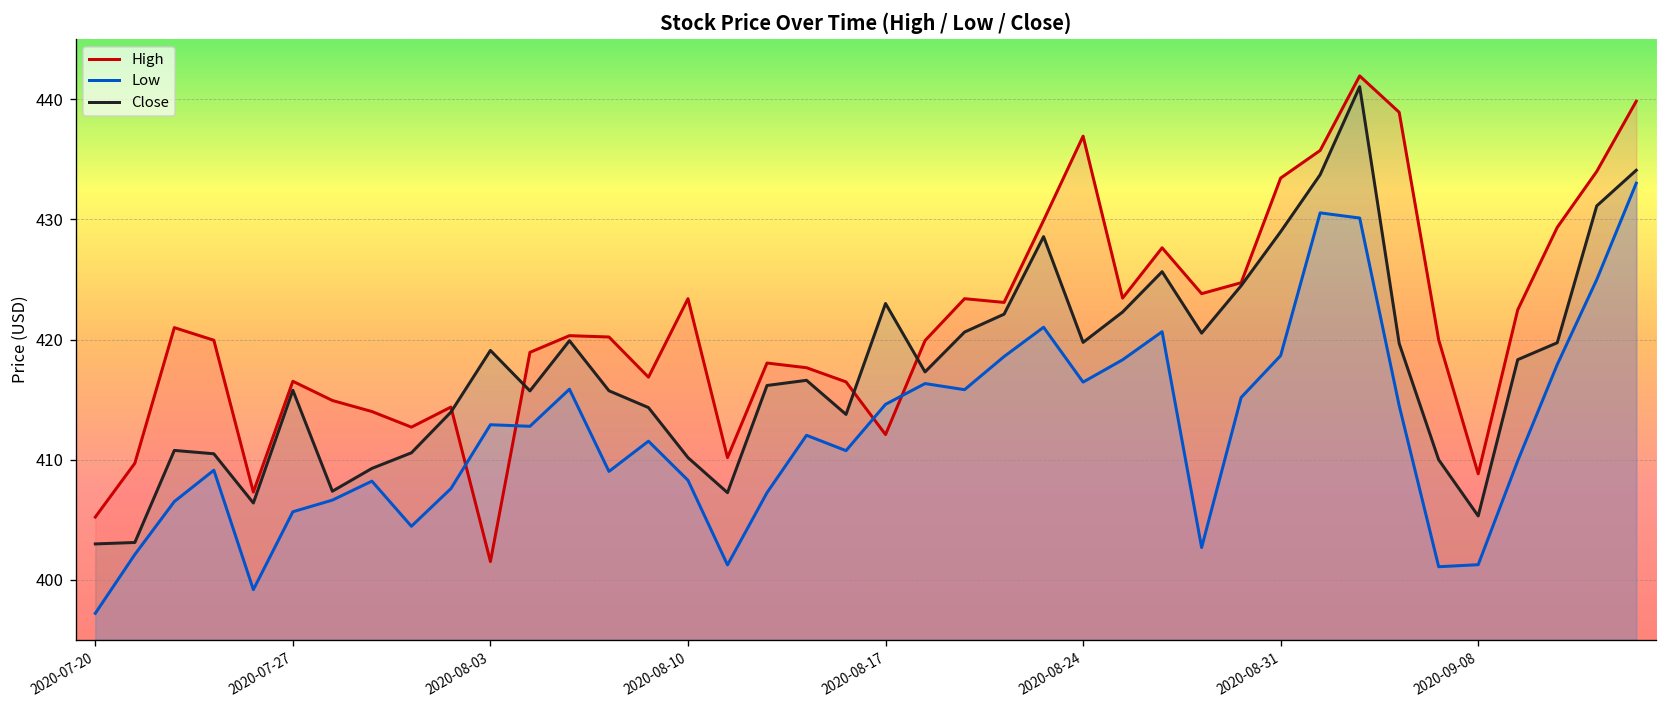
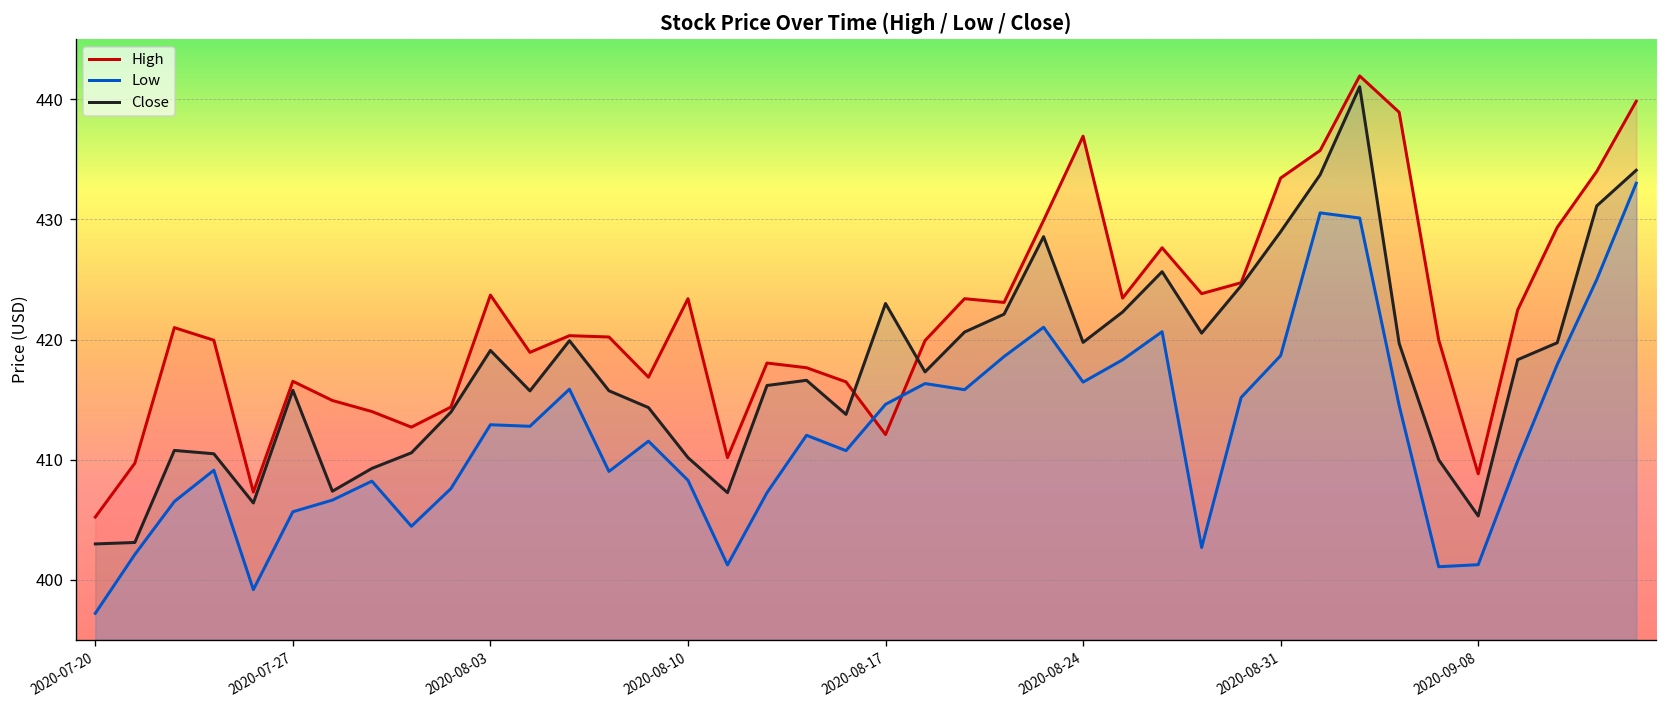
High, 2020-08-03: 401.5 -> 423.7
